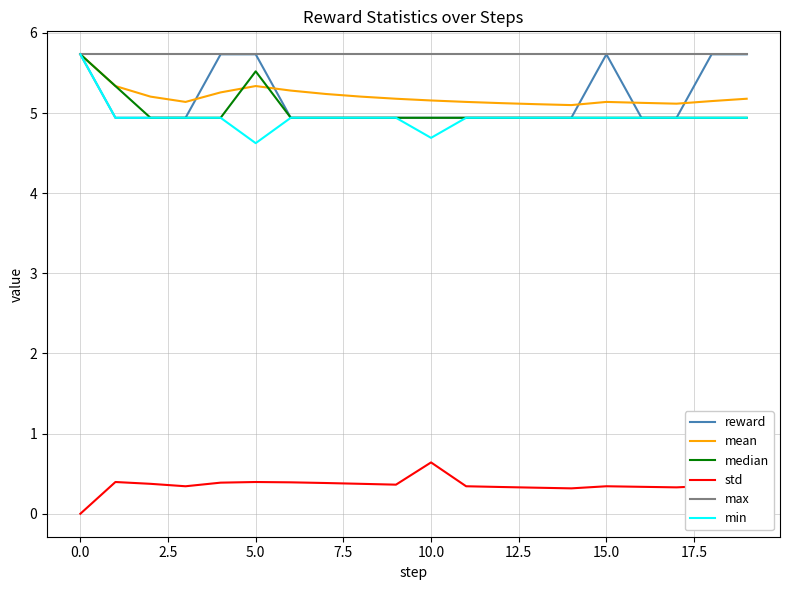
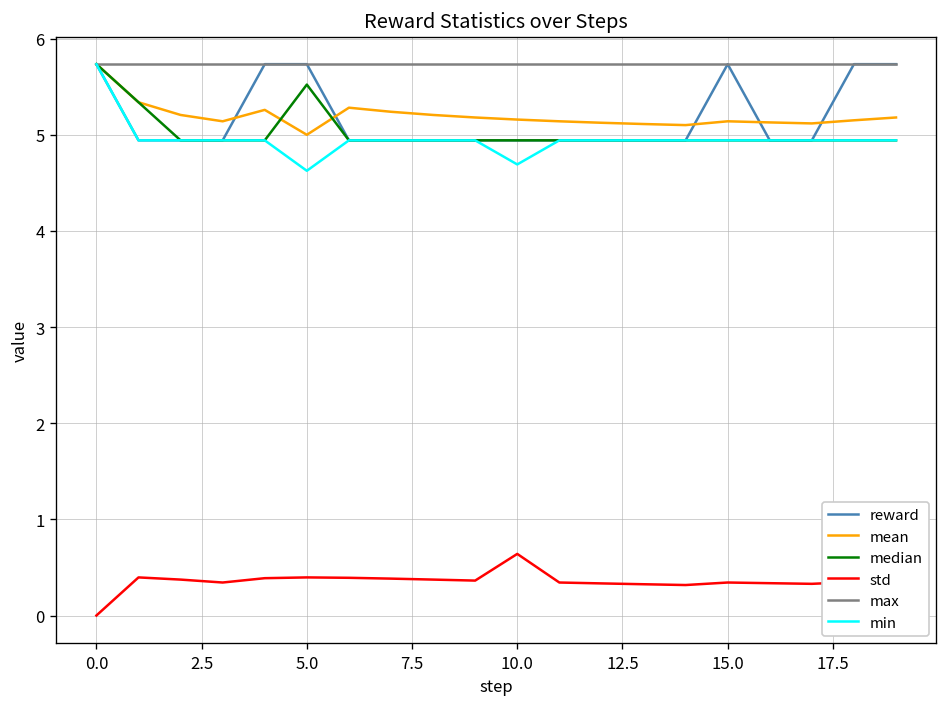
mean, 5.0: 5.3 -> 5.0
